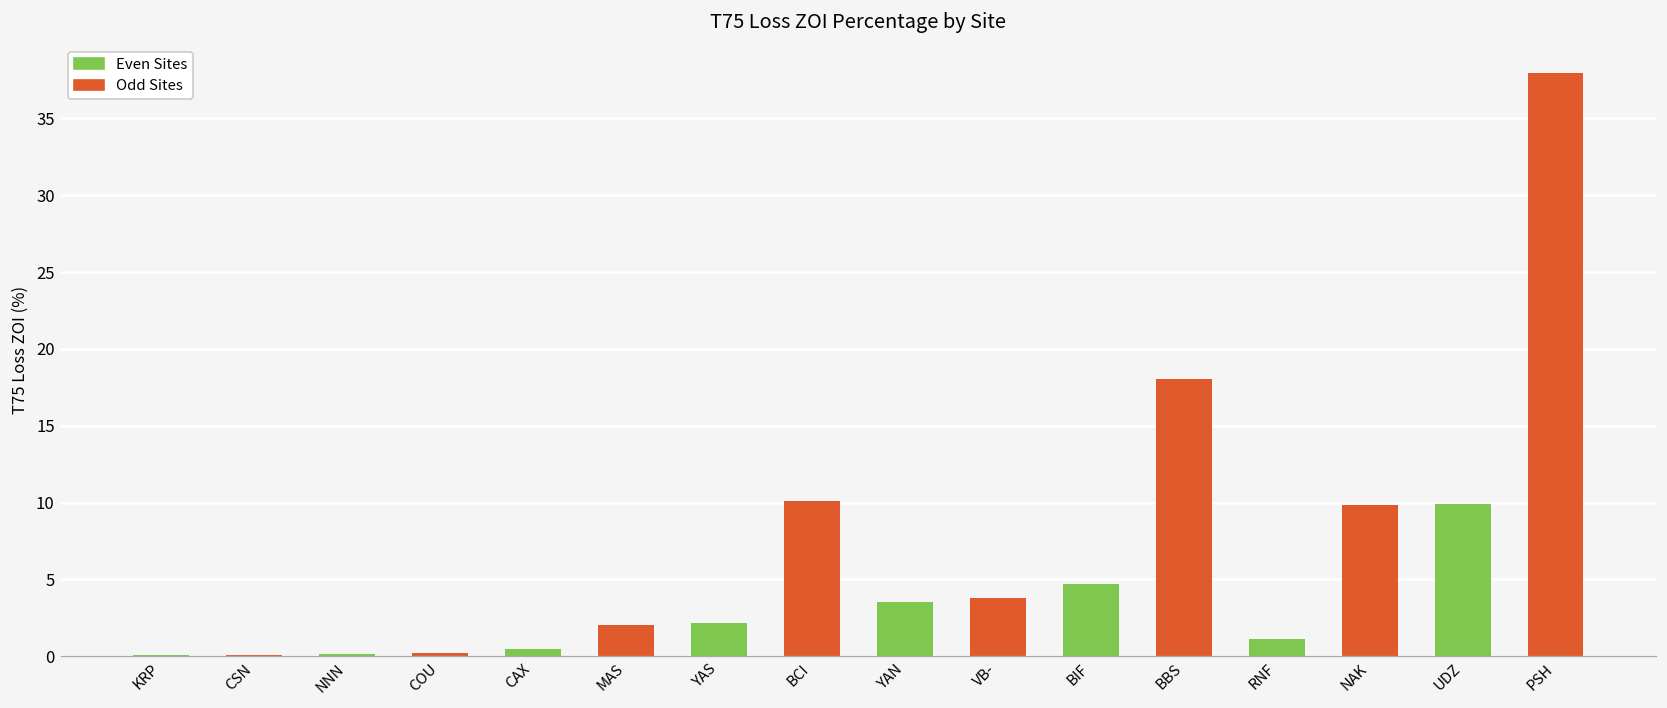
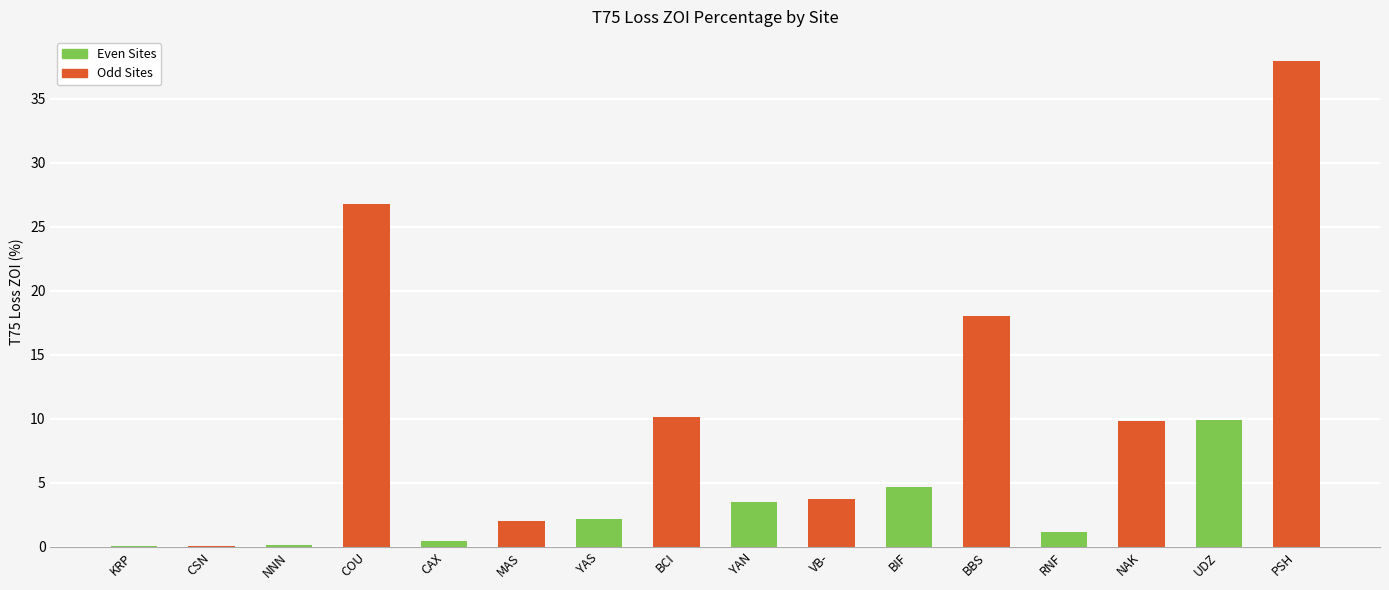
COU: 0.2 -> 26.8
